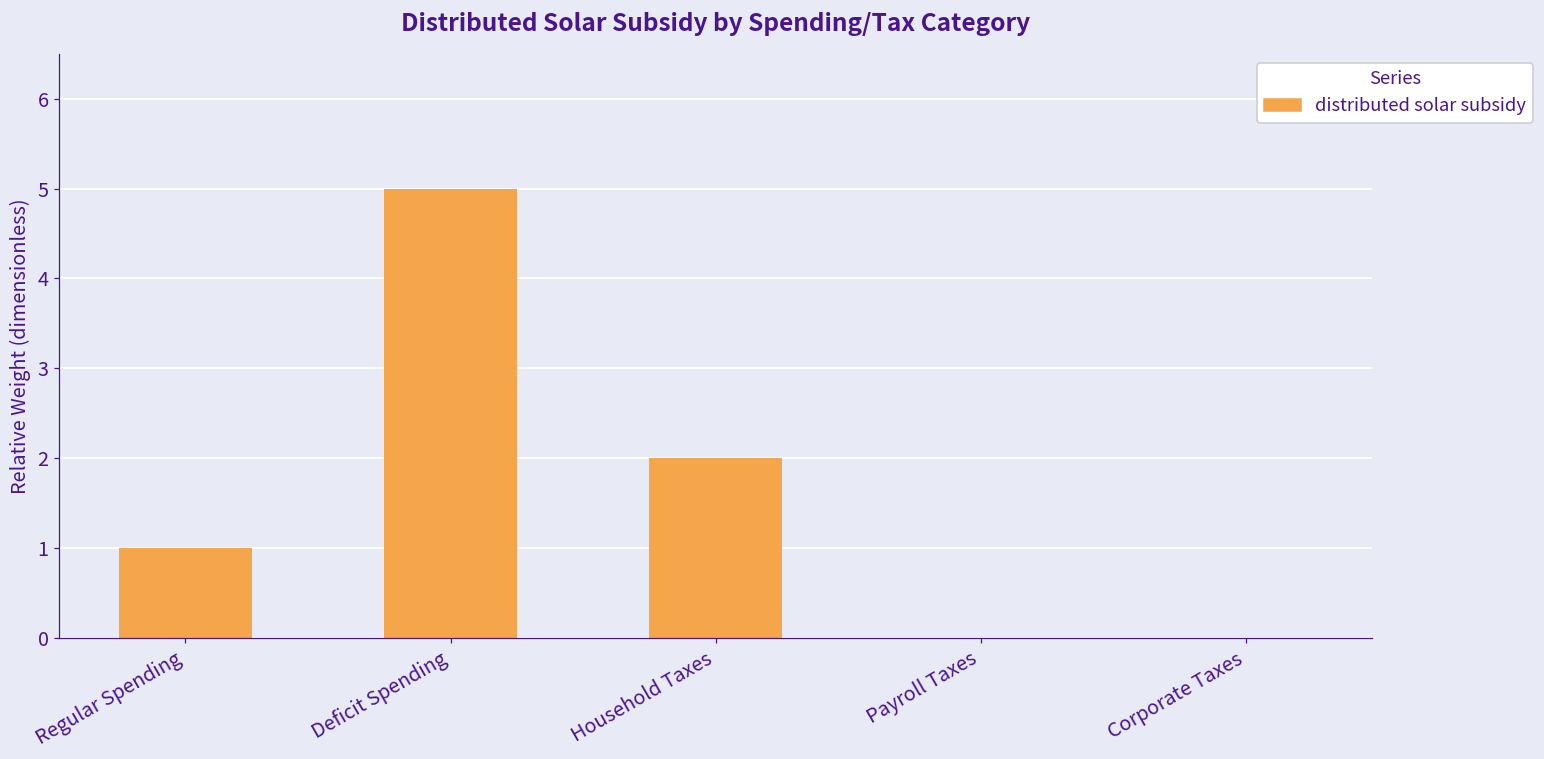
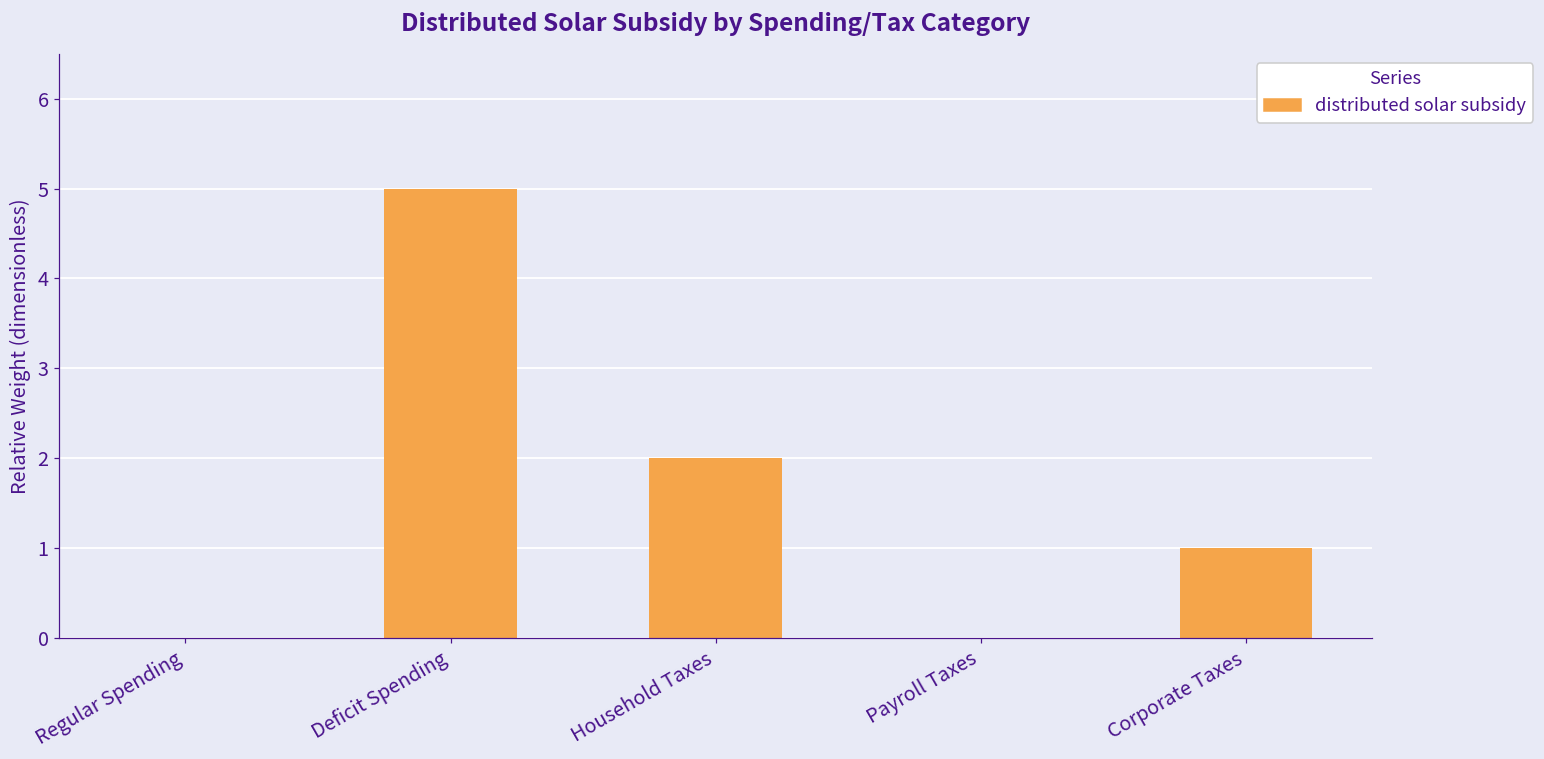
Regular Spending: 1 -> 0
Corporate Taxes: 0 -> 1
